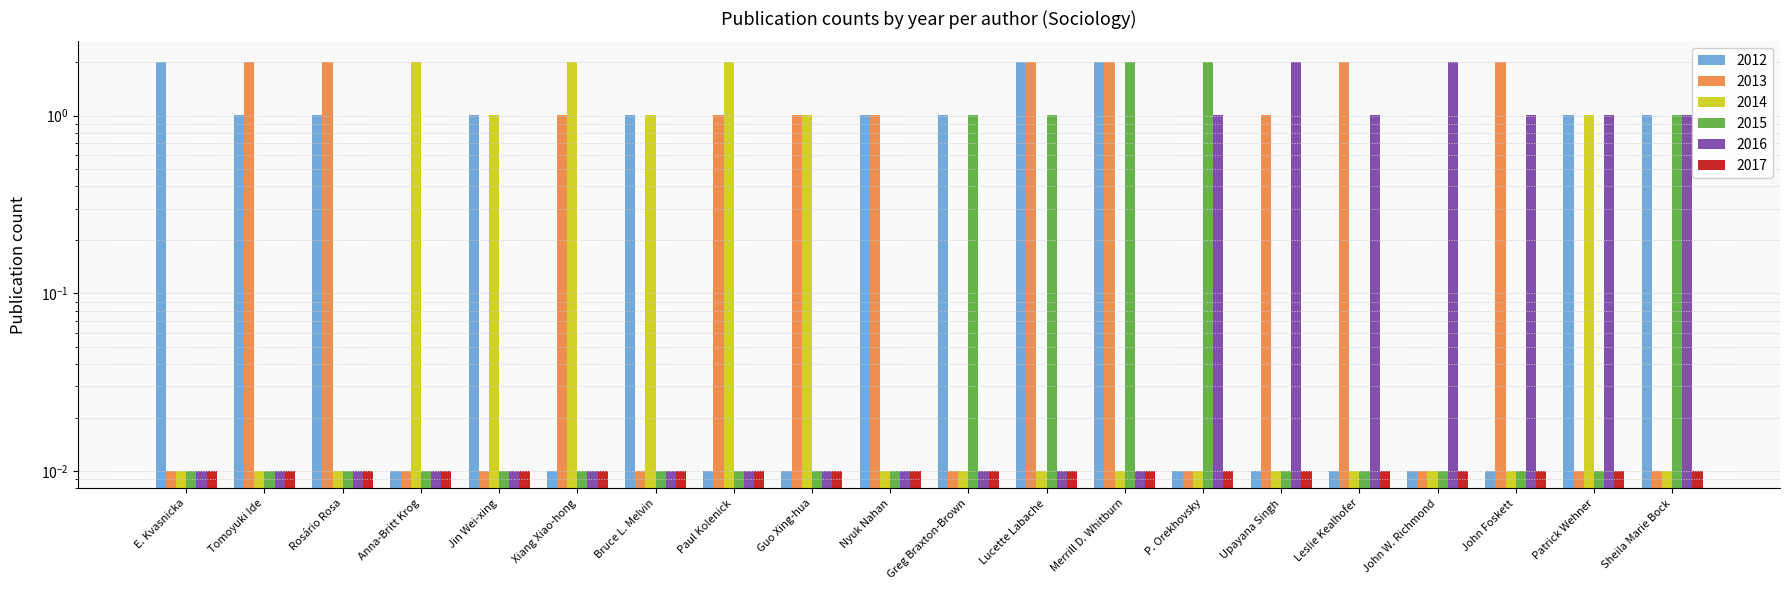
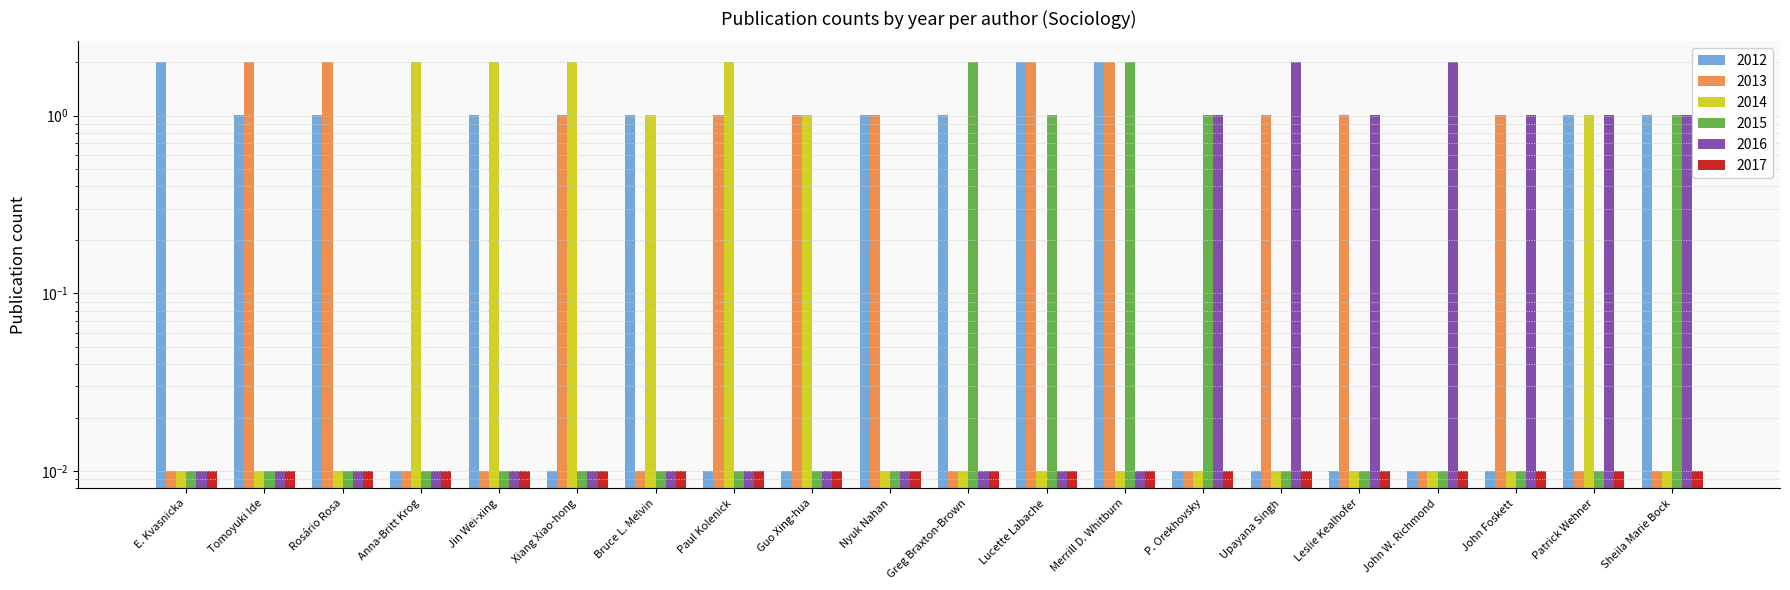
2014, Jin Wei-xing: 1.0 -> 2.0
2015, Greg Braxton-Brown: 1.0 -> 2.0
2015, P. Orekhovsky: 2.0 -> 1.0
2013, Leslie Kealhofer: 2.0 -> 1.0
2013, John Foskett: 2.0 -> 1.0
